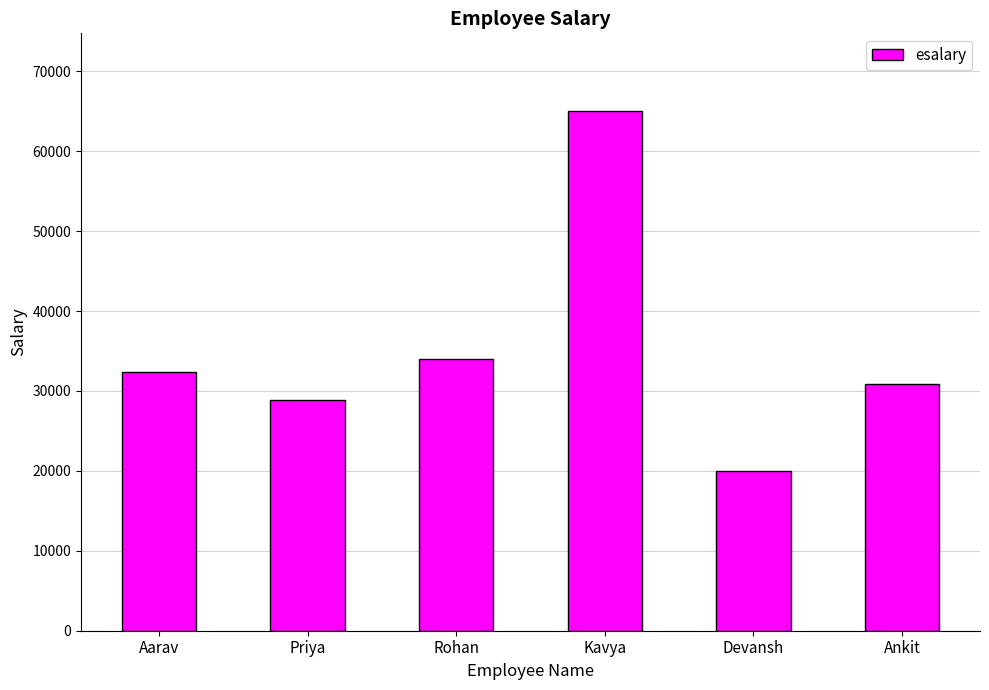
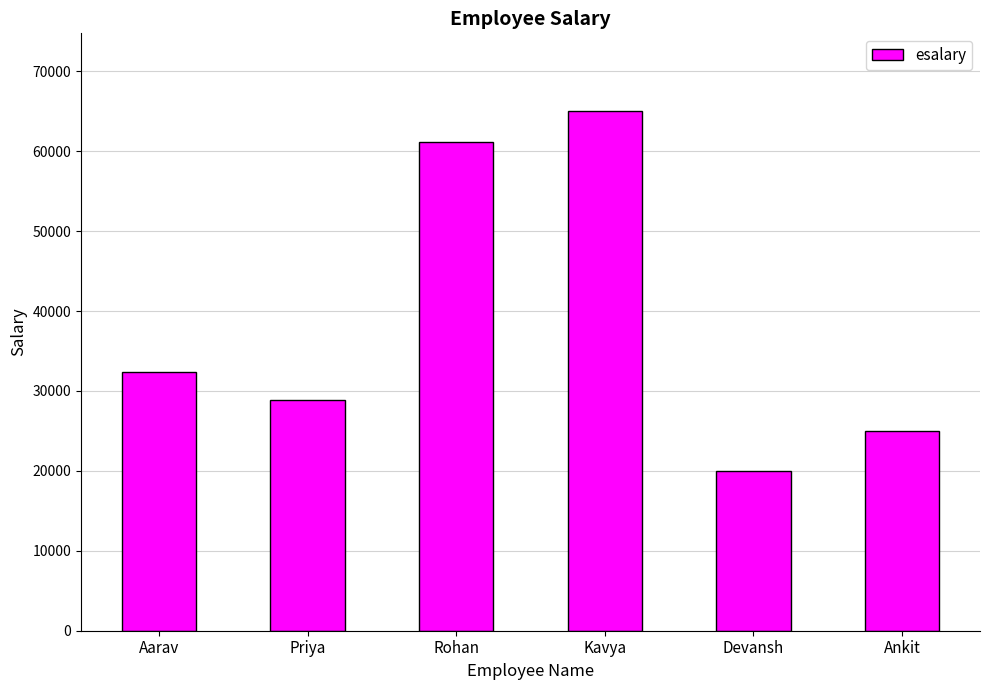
Rohan: 34000 -> 61000
Ankit: 31000 -> 25000
